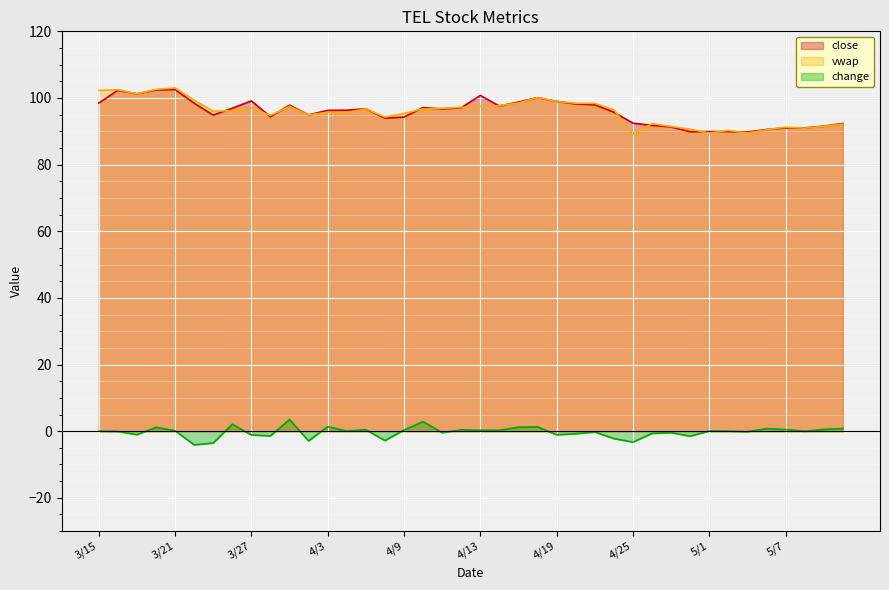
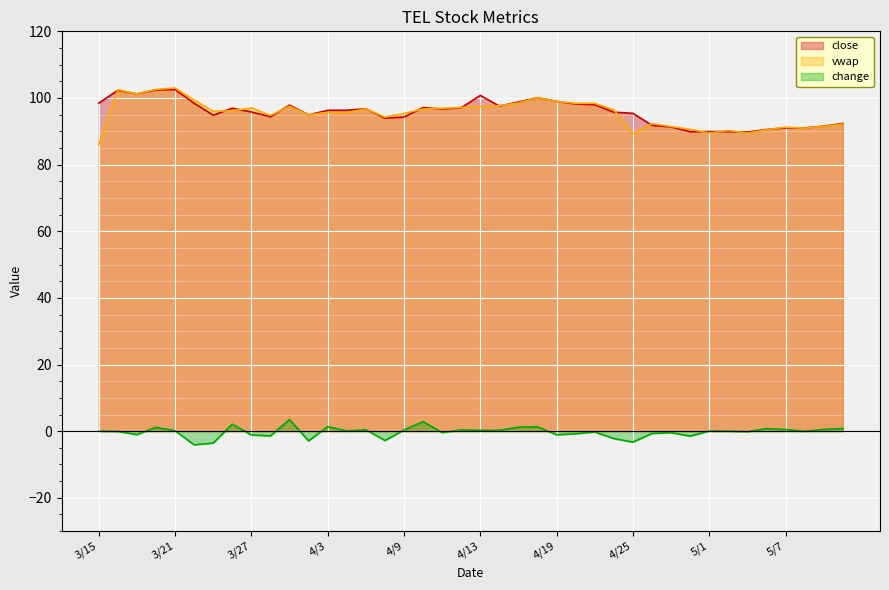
vwap, 3/15: 102 -> 86
close, 3/27: 99 -> 96
close, 4/25: 92 -> 95
